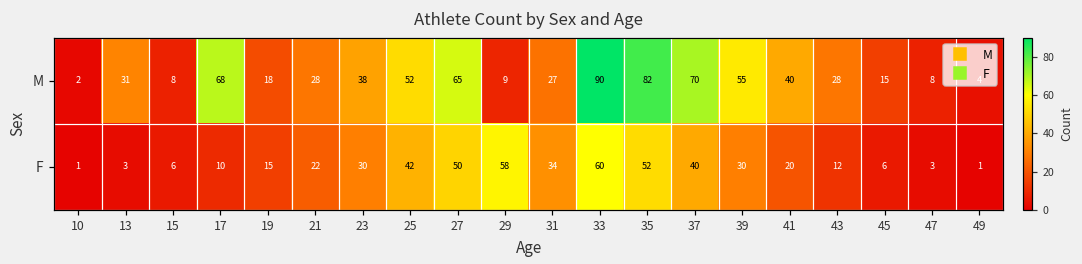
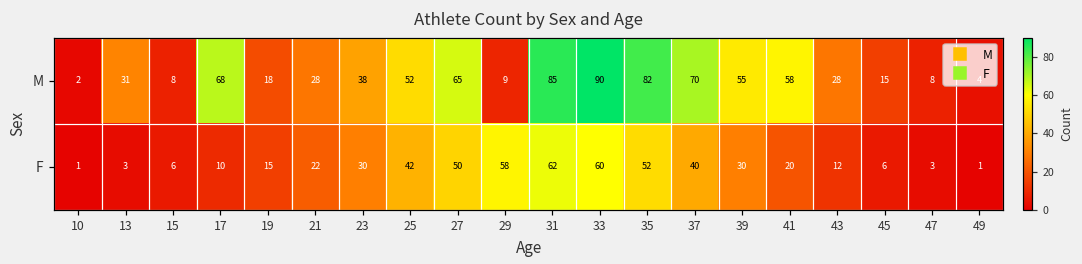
M, 31: 27 -> 85
M, 41: 40 -> 58
F, 31: 34 -> 62
